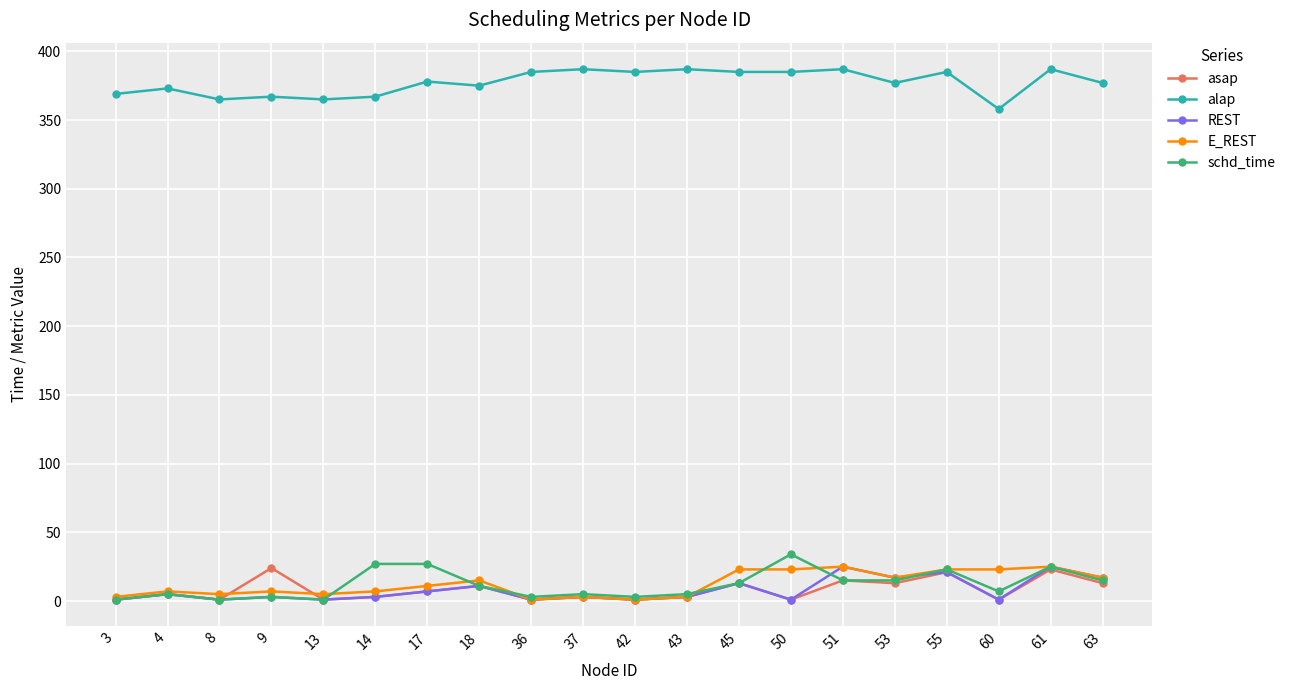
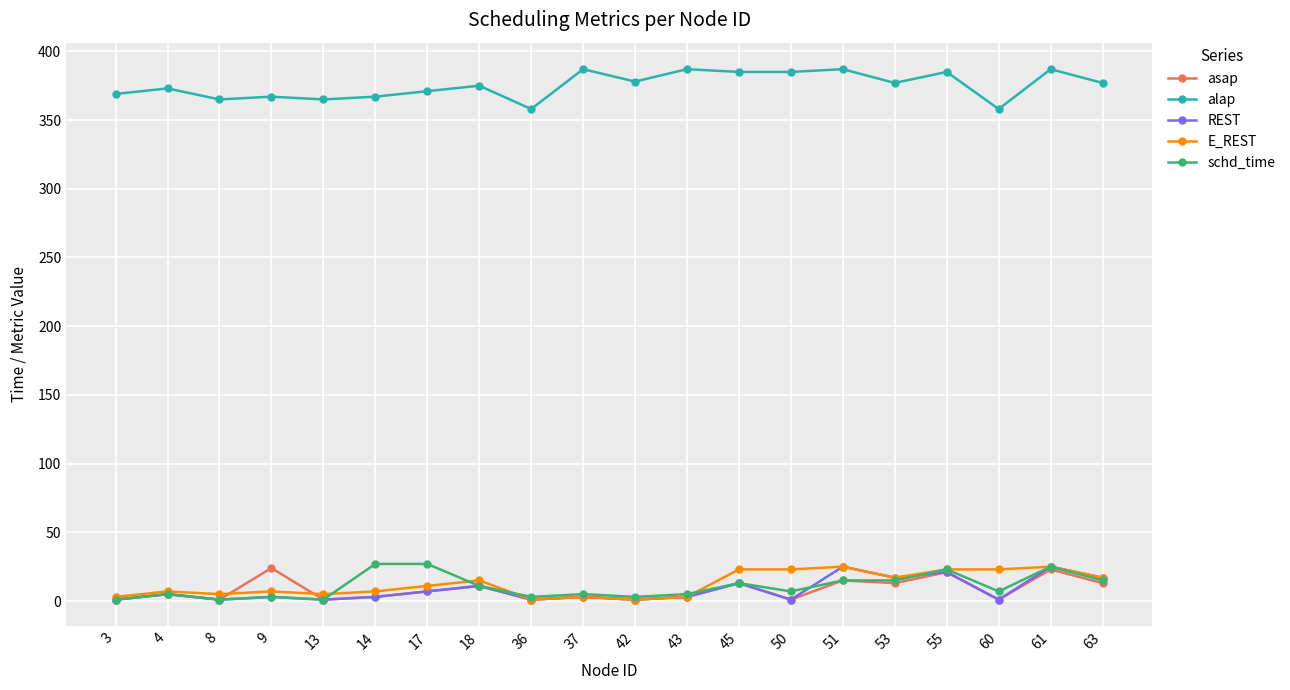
alap, 17: 378 -> 371
alap, 36: 385 -> 358
alap, 42: 385 -> 378
schd_time, 50: 34 -> 7
